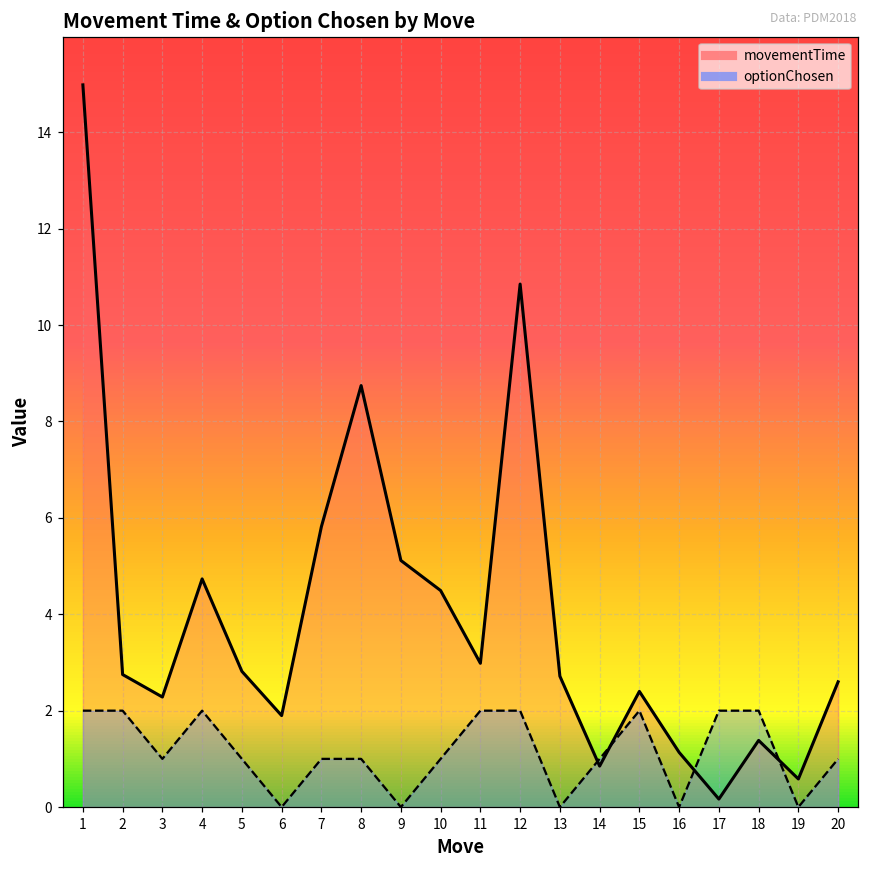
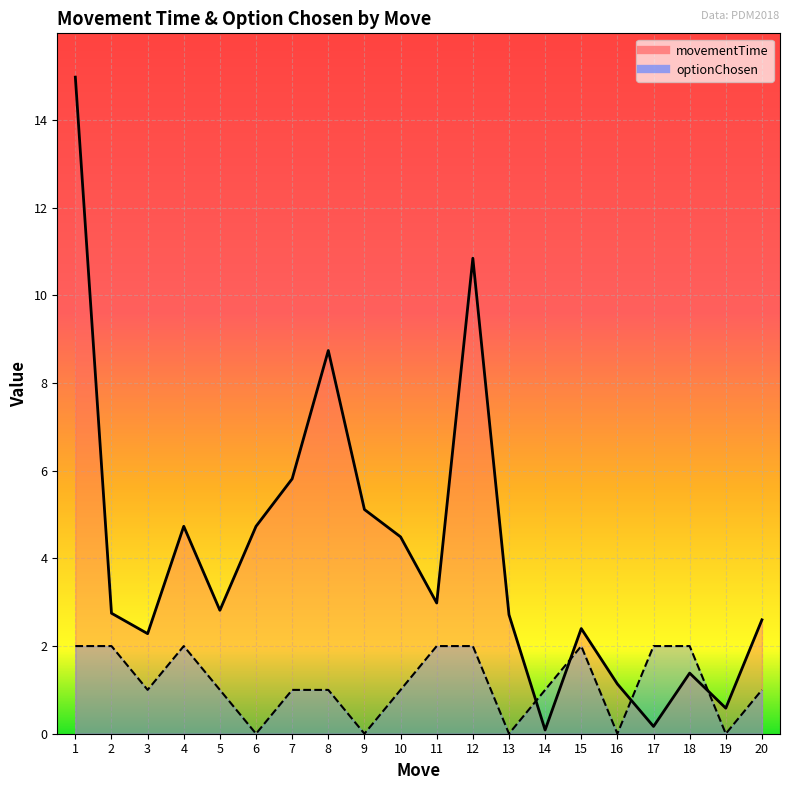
movementTime, 6: 1.9 -> 4.7
movementTime, 14: 0.9 -> 0.1
